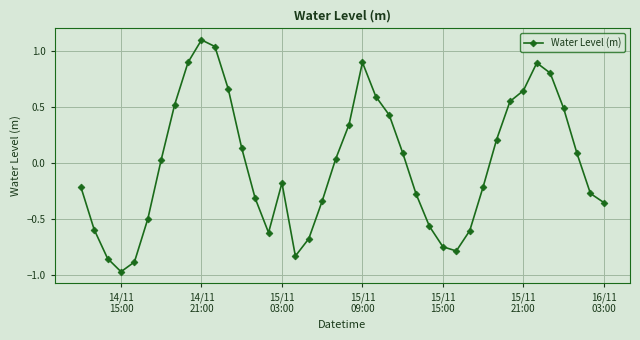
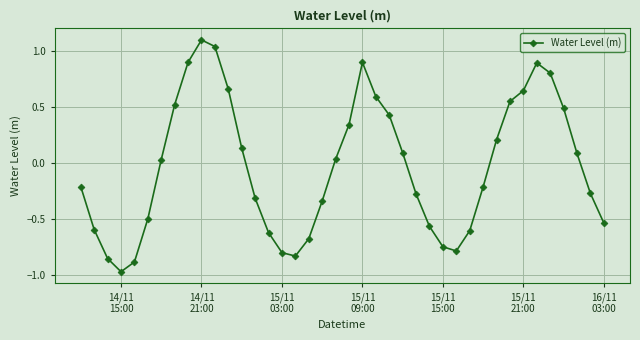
15/11 03:00: -0.18 -> -0.80
16/11 03:00: -0.35 -> -0.54
